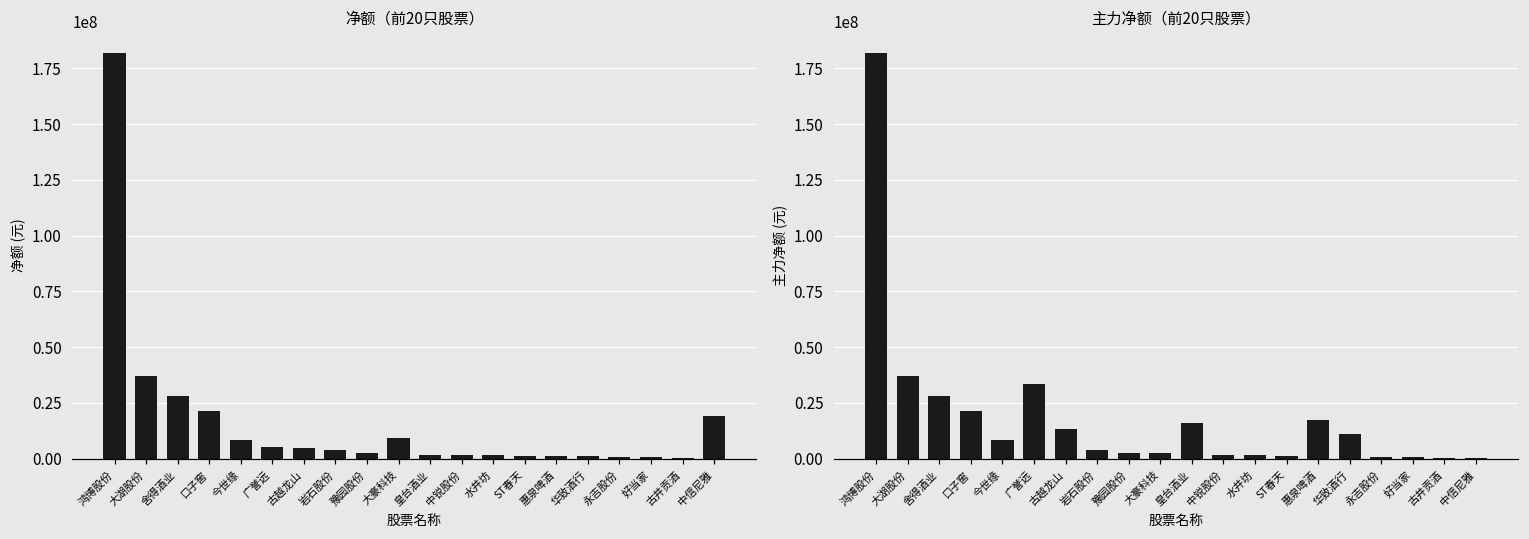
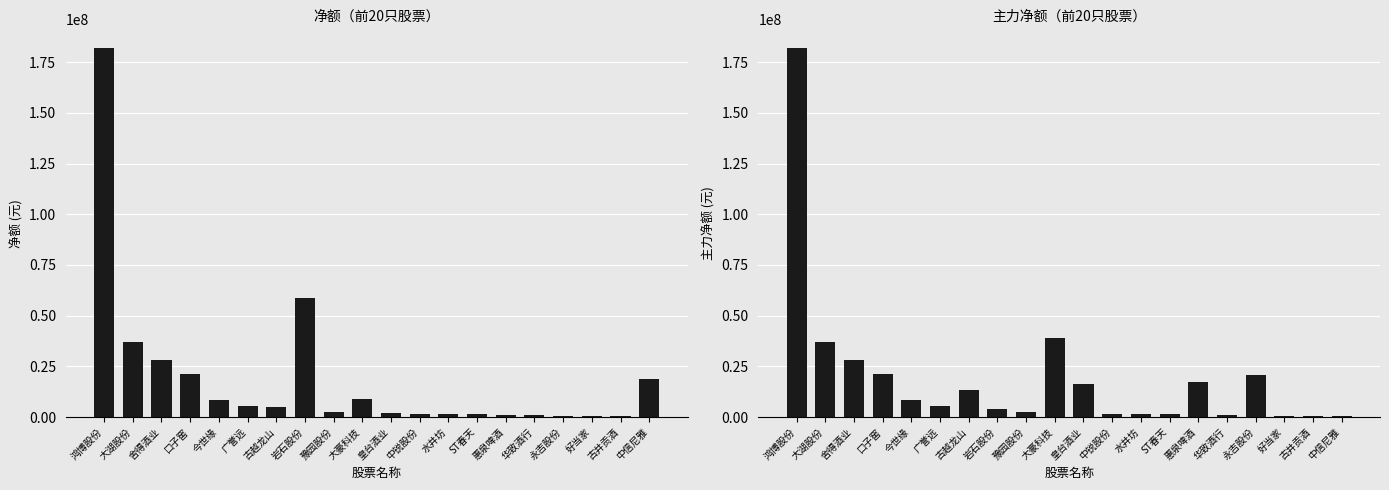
净额（前20只股票）, 岩石股份: 4000000 -> 59000000
主力净额（前20只股票）, 广誉远: 34000000 -> 5000000
主力净额（前20只股票）, 大豪科技: 3000000 -> 39000000
主力净额（前20只股票）, 华致酒行: 11000000 -> 1000000
主力净额（前20只股票）, 永吉股份: 1000000 -> 21000000
